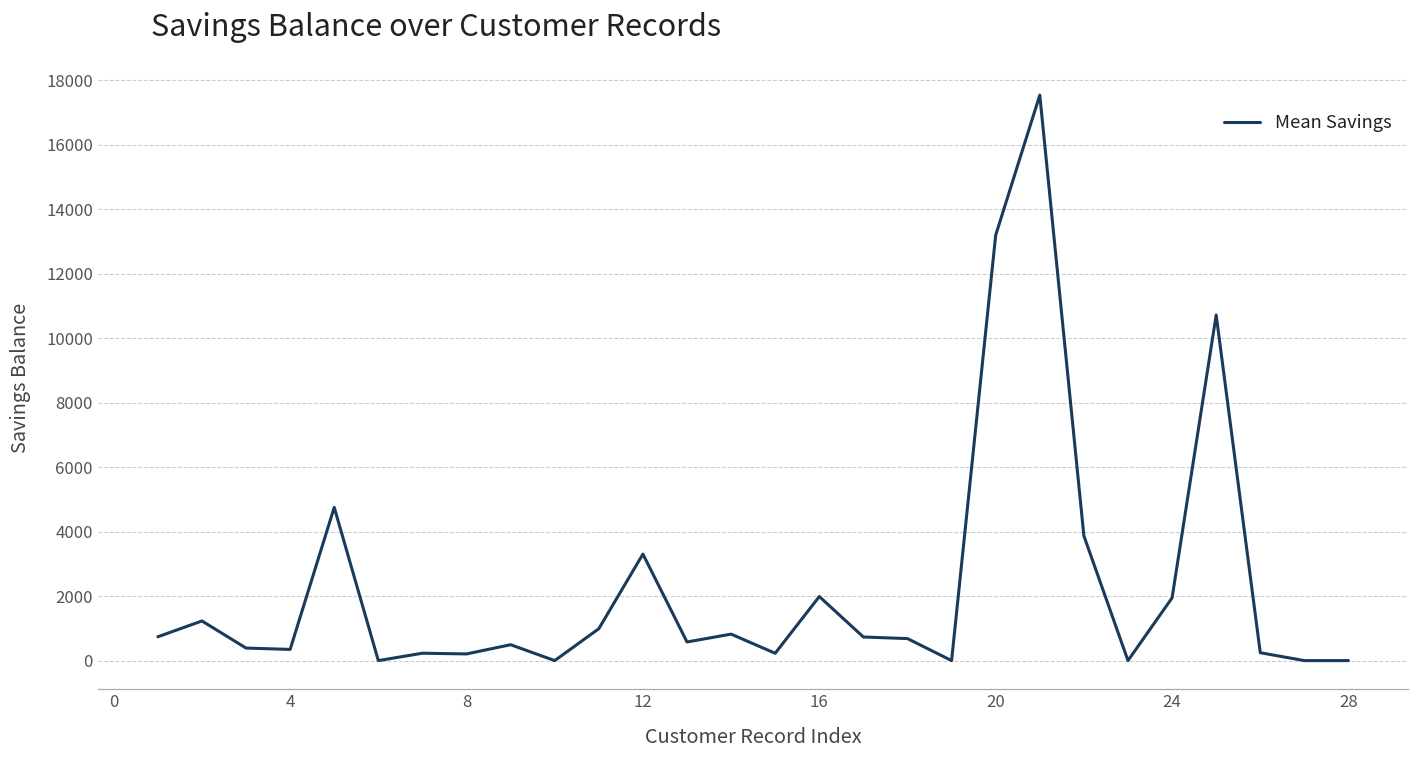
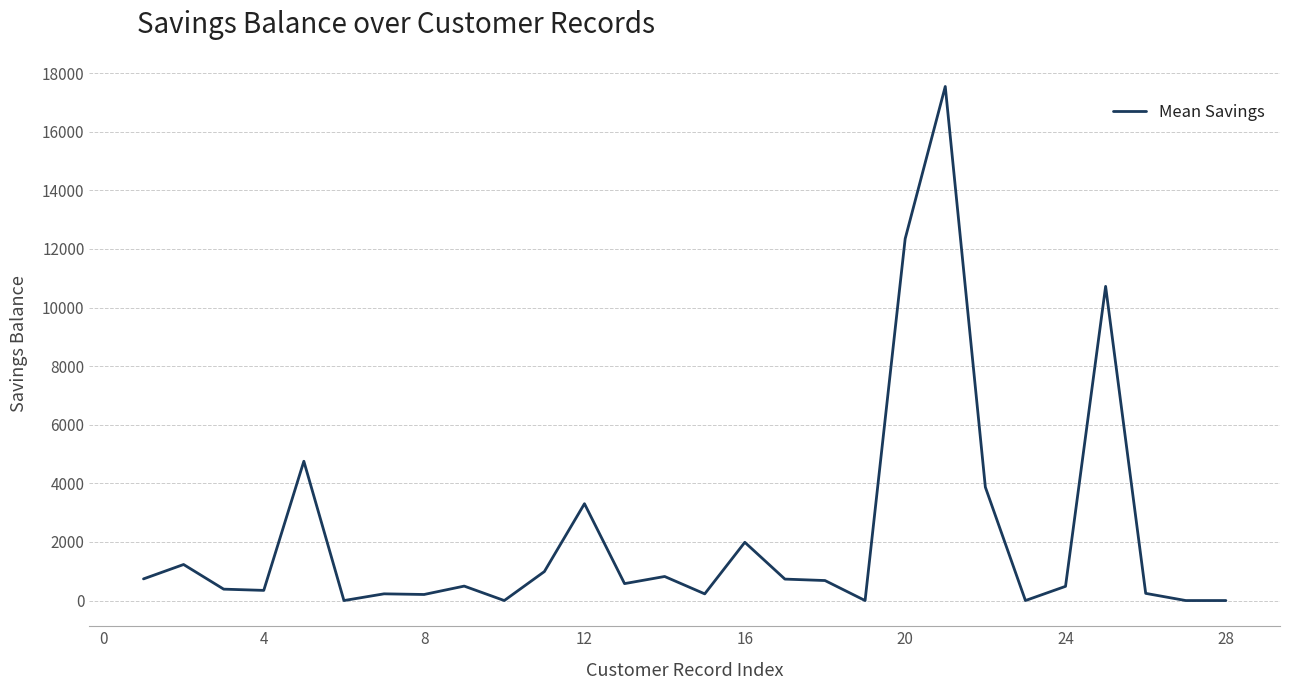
20: 13200 -> 12300
24: 1900 -> 500
